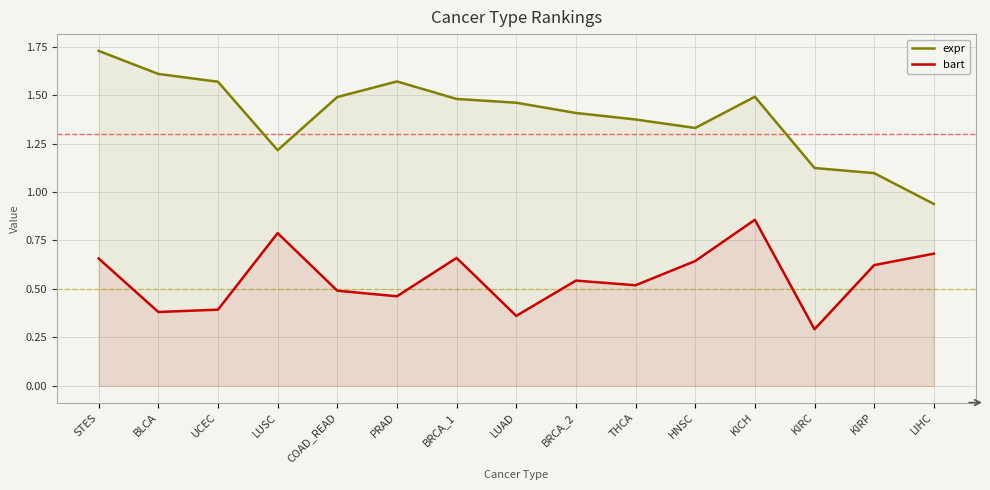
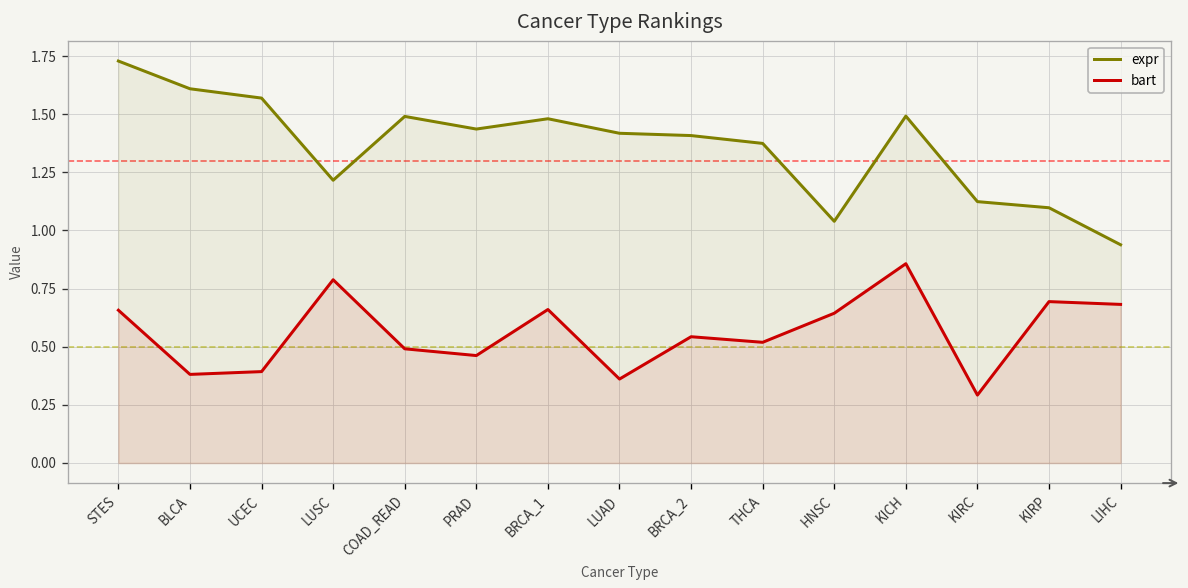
expr, PRAD: 1.57 -> 1.44
expr, LUAD: 1.46 -> 1.42
expr, HNSC: 1.33 -> 1.04
bart, KIRP: 0.62 -> 0.69
